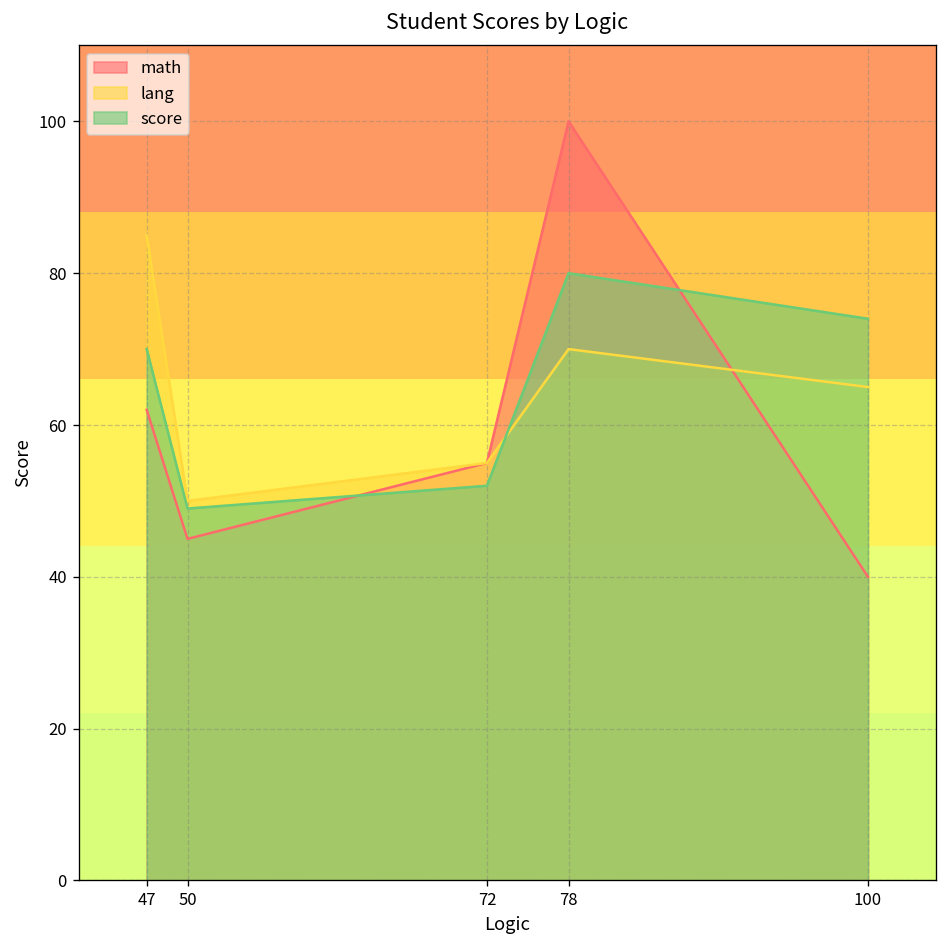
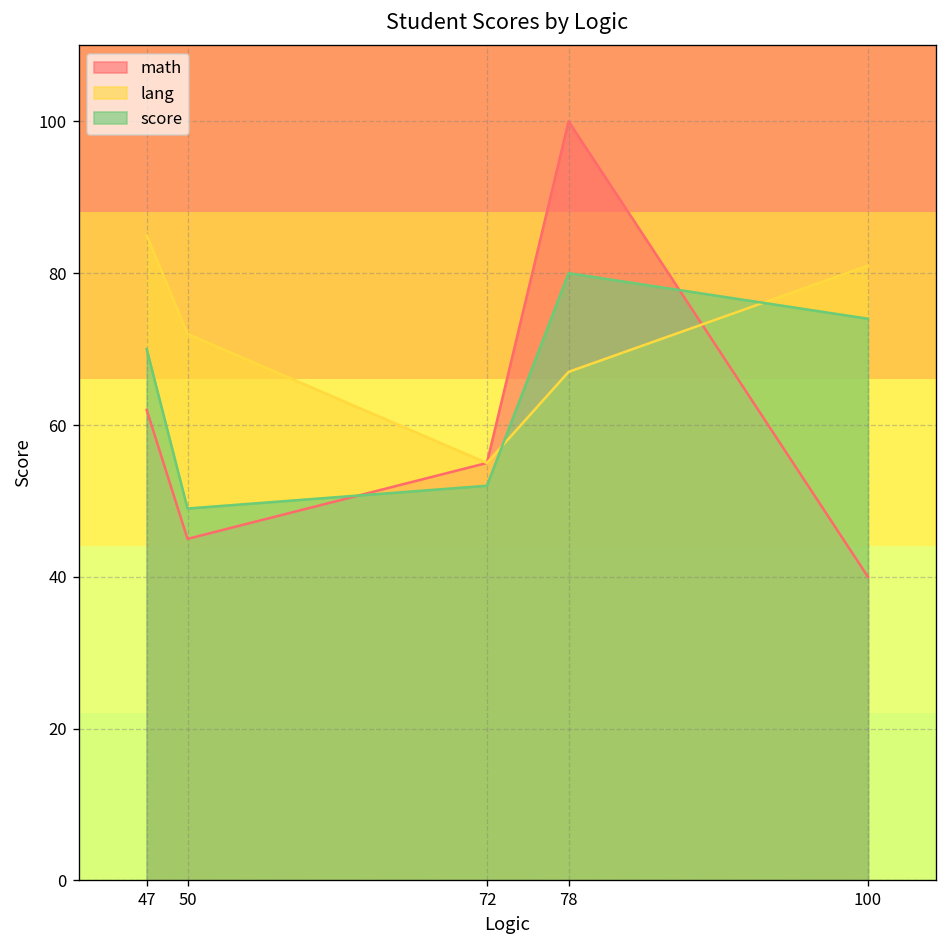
lang, 50: 50 -> 72
lang, 78: 70 -> 67
lang, 100: 65 -> 81
